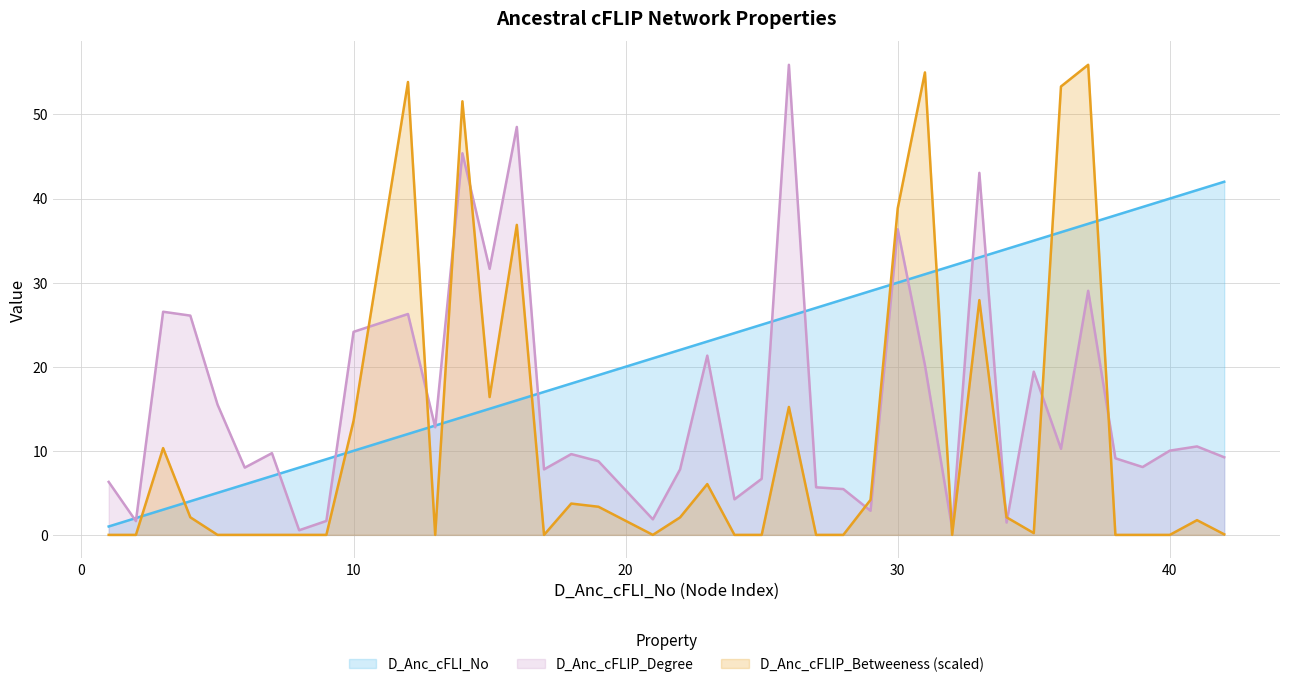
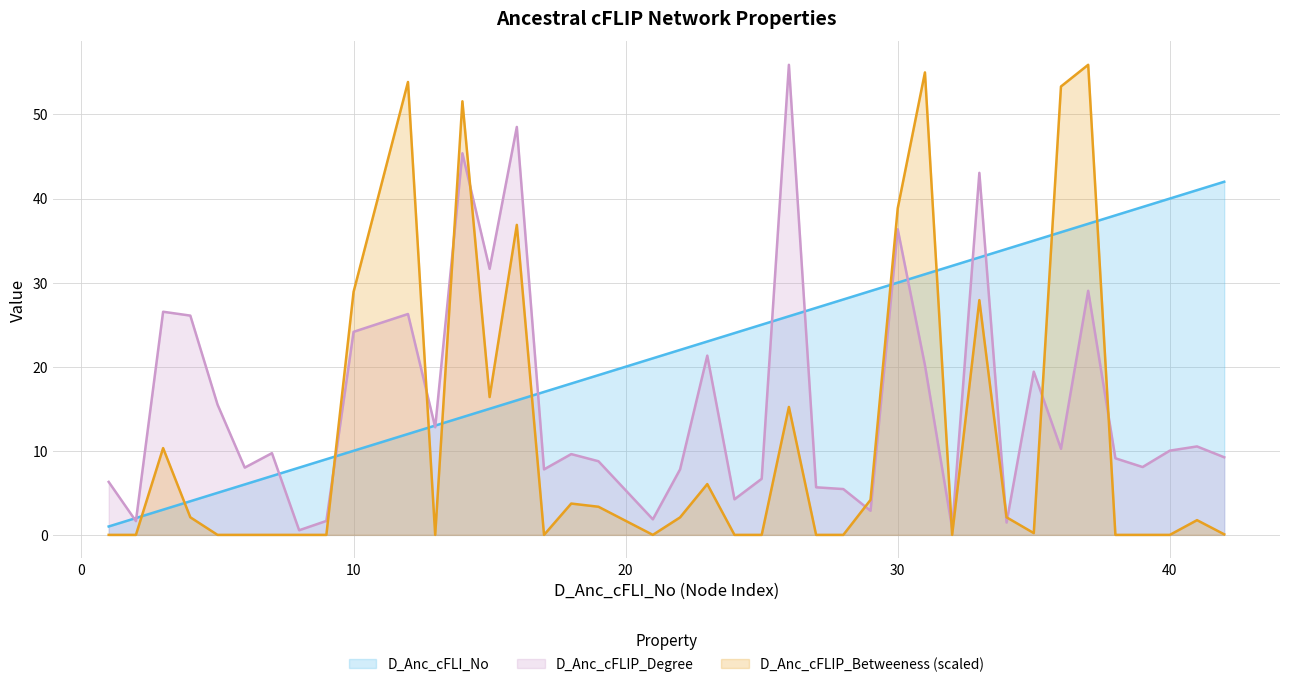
D_Anc_cFLIP_Betweeness (scaled), 10: 14 -> 29
